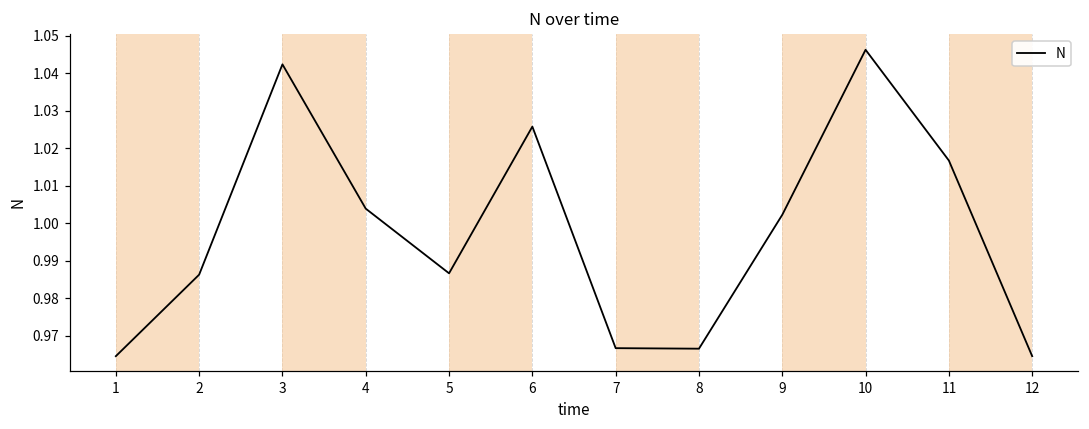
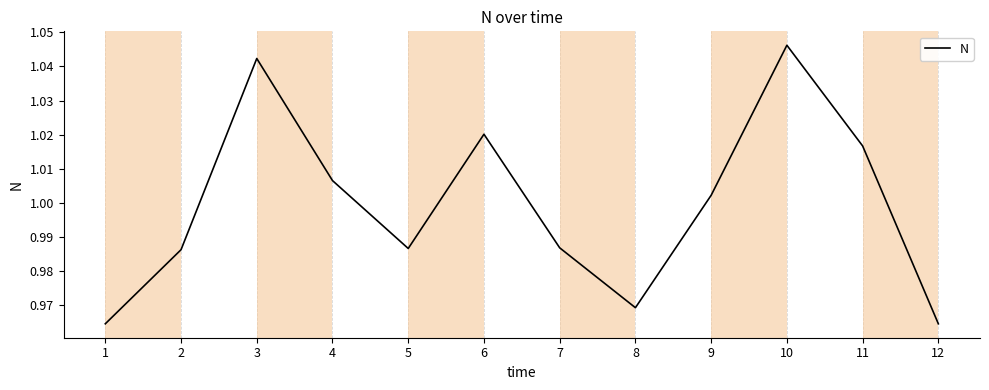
4: 1.004 -> 1.007
6: 1.026 -> 1.020
7: 0.967 -> 0.987
8: 0.966 -> 0.969
